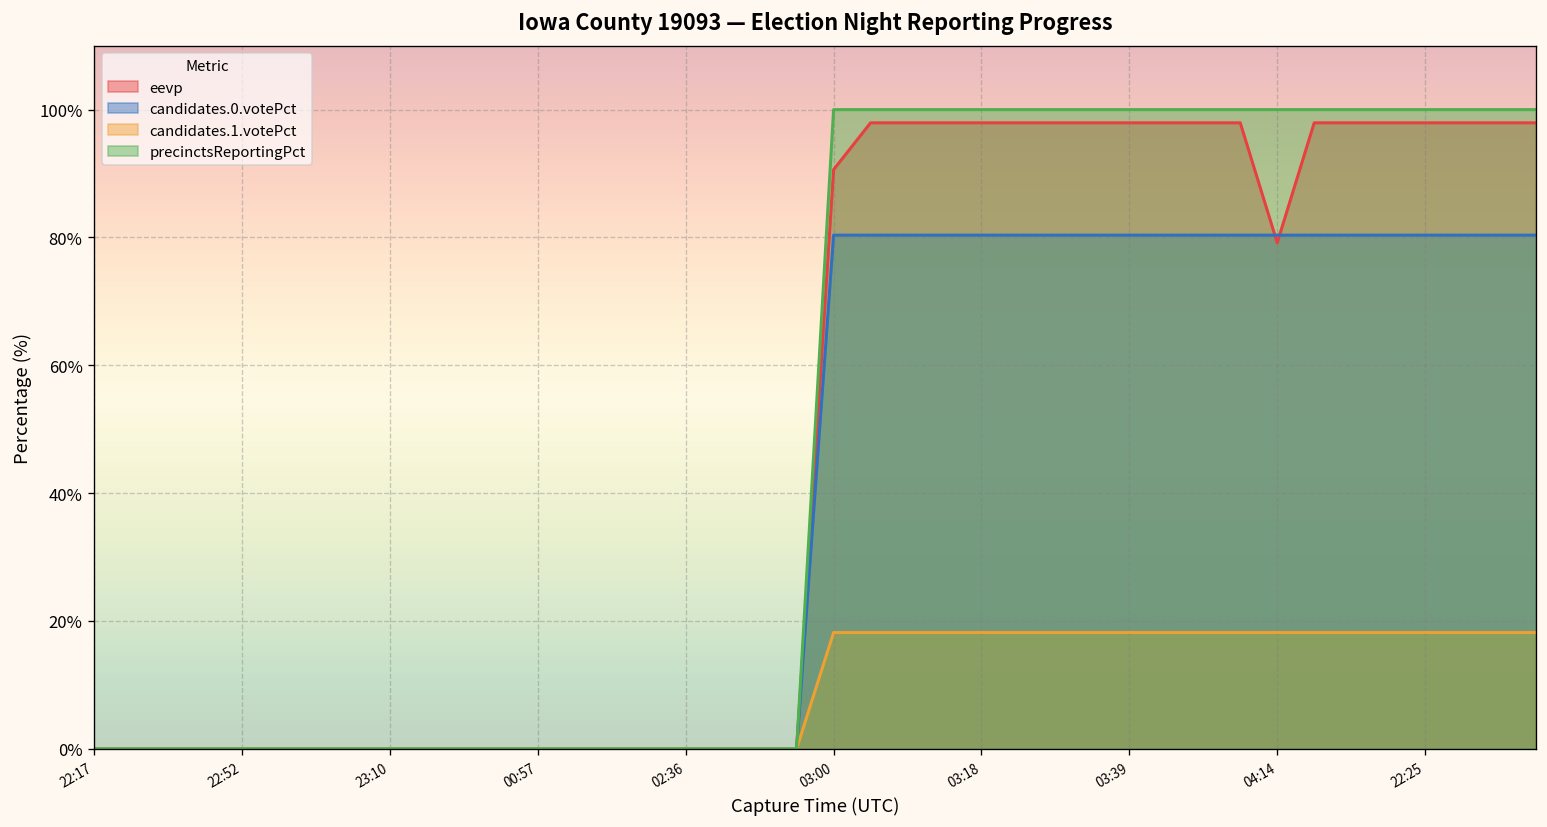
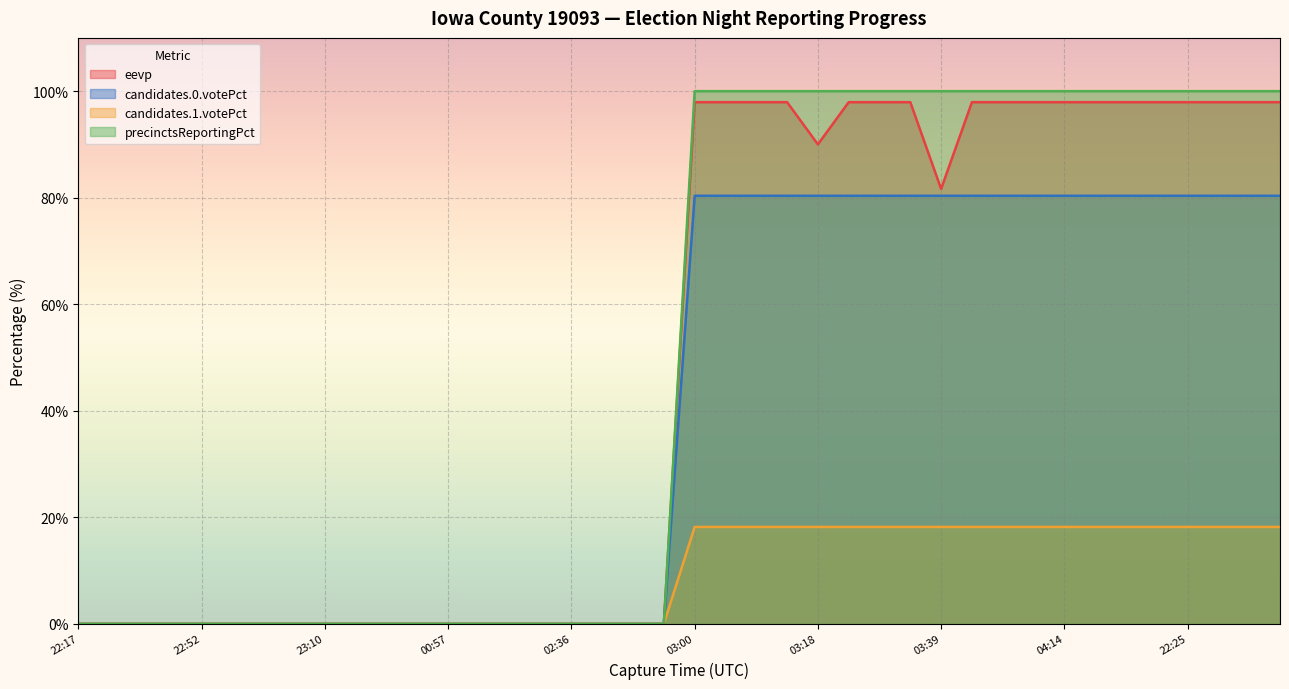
eevp, 03:00: 91% -> 98%
eevp, 03:18: 98% -> 90%
eevp, 03:39: 98% -> 82%
eevp, 04:14: 79% -> 98%
